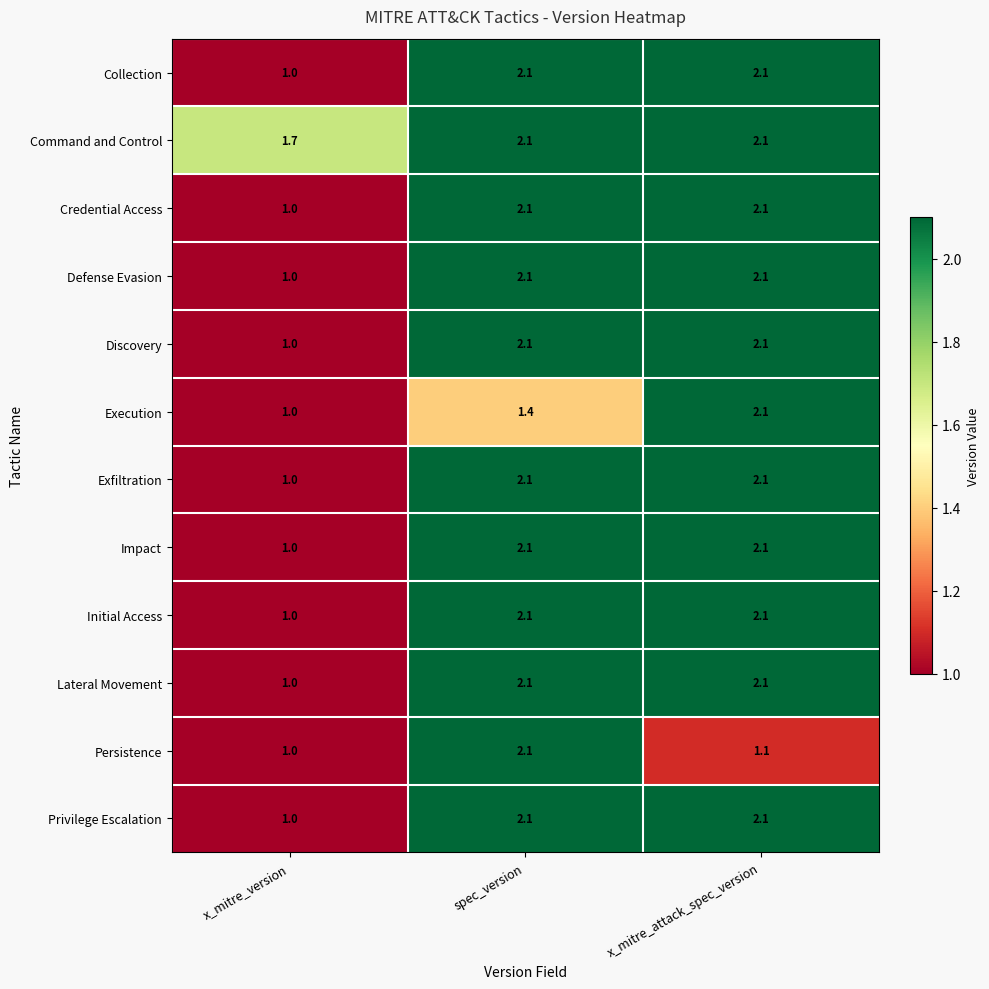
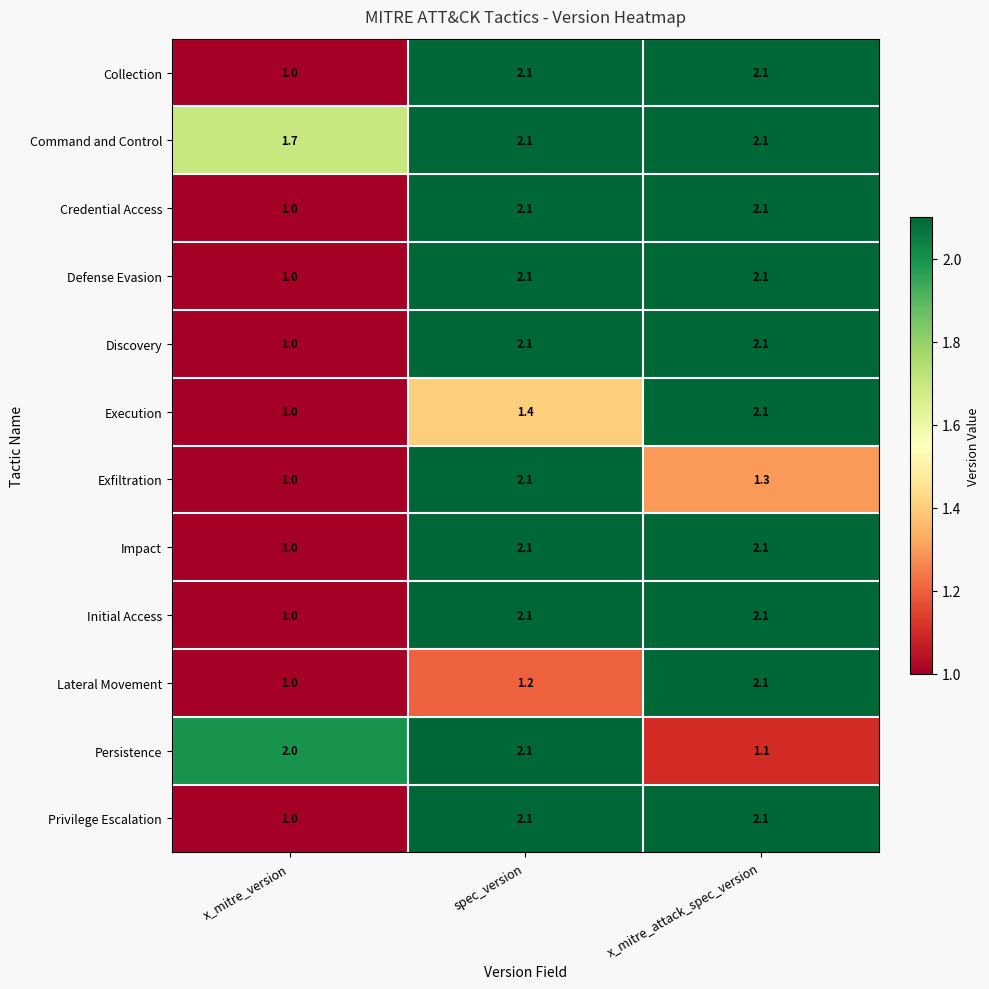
Exfiltration, x_mitre_attack_spec_version: 2.1 -> 1.3
Lateral Movement, spec_version: 2.1 -> 1.2
Persistence, x_mitre_version: 1.0 -> 2.0
